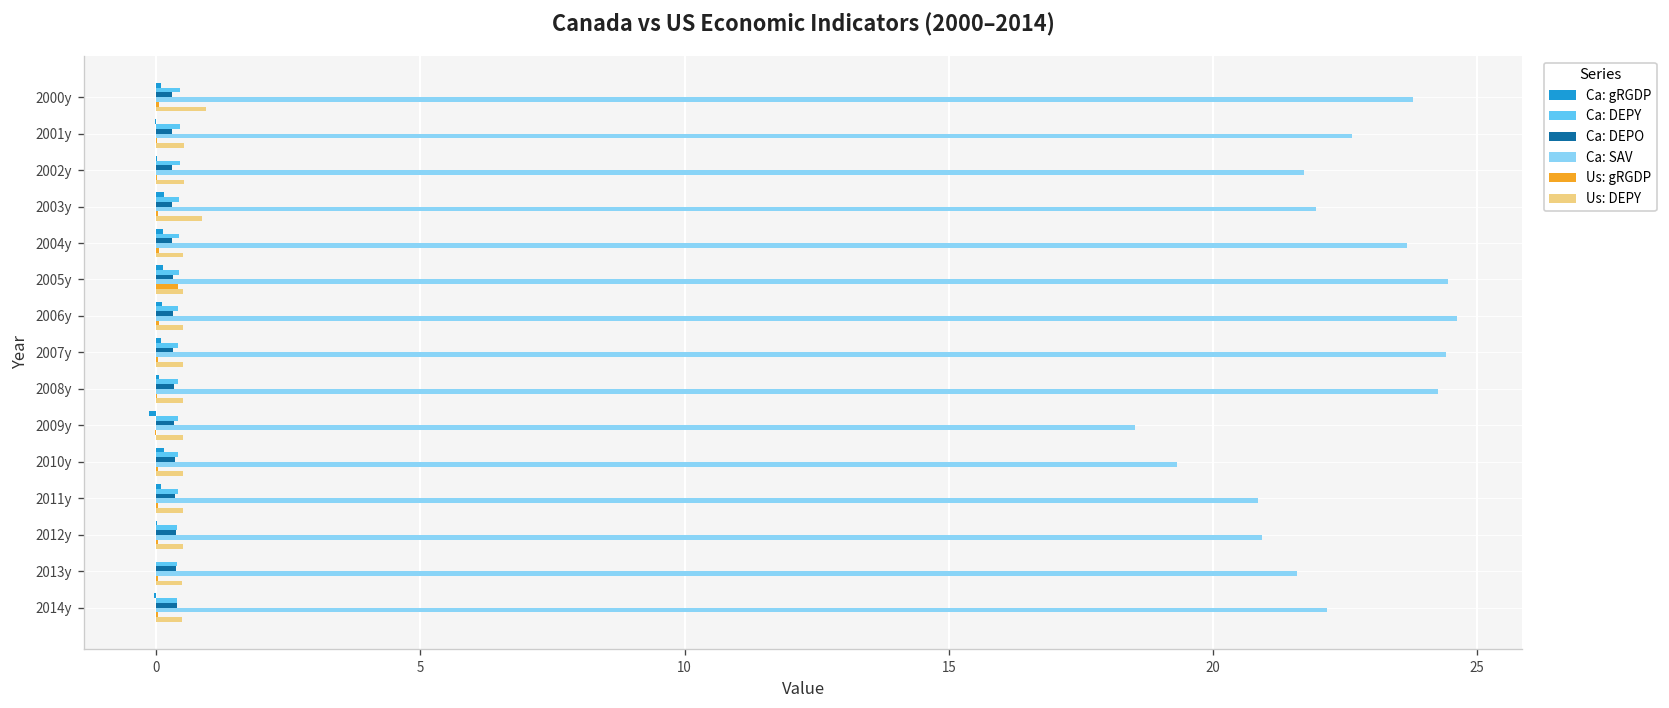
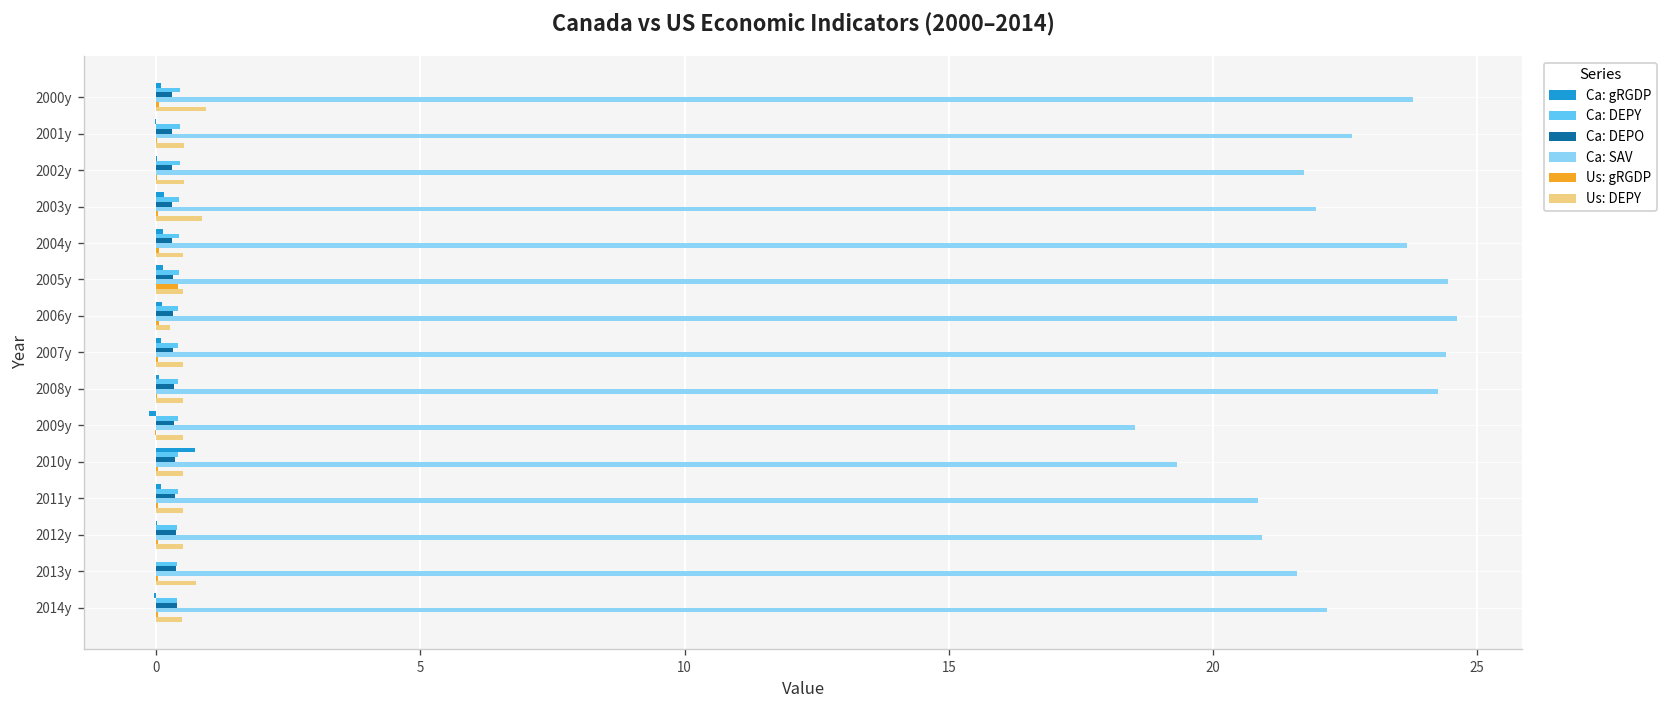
Us: DEPY, 2006y: 0.5 -> 0.3
Ca: gRGDP, 2010y: 0.2 -> 0.7
Us: DEPY, 2013y: 0.5 -> 0.7
